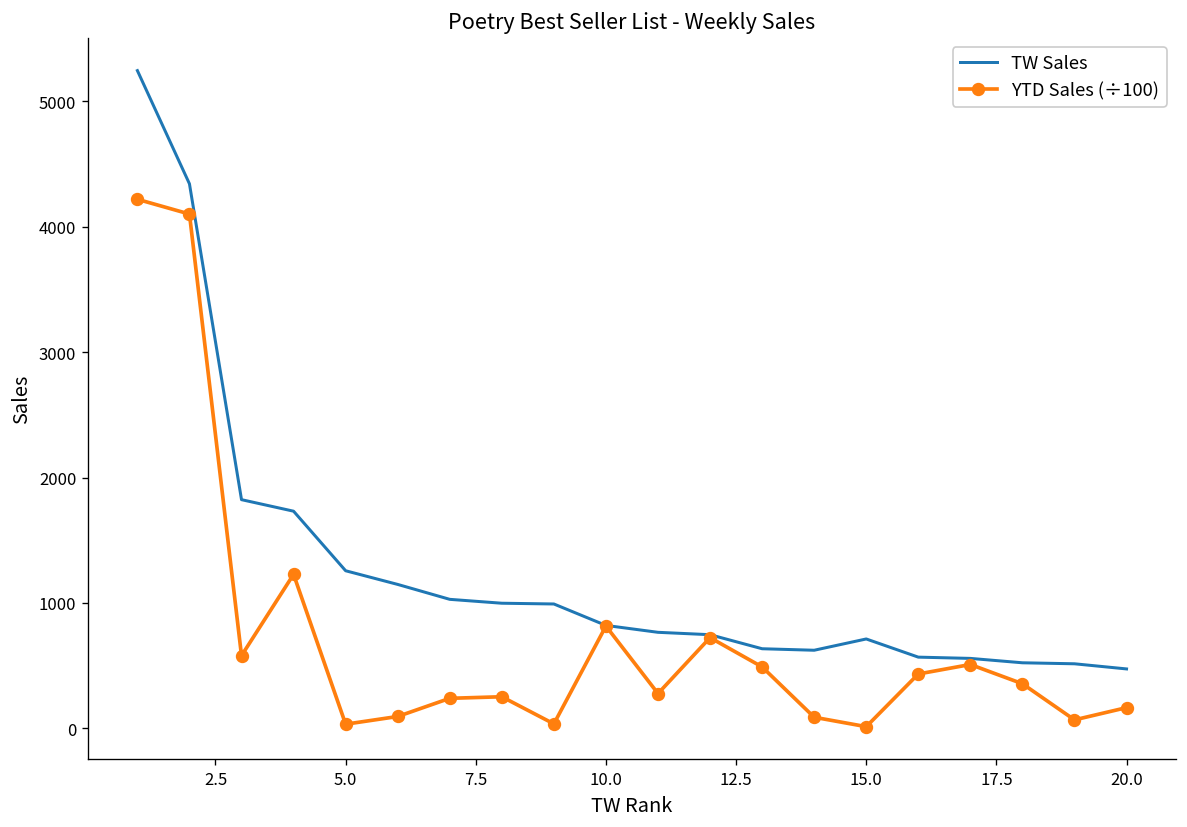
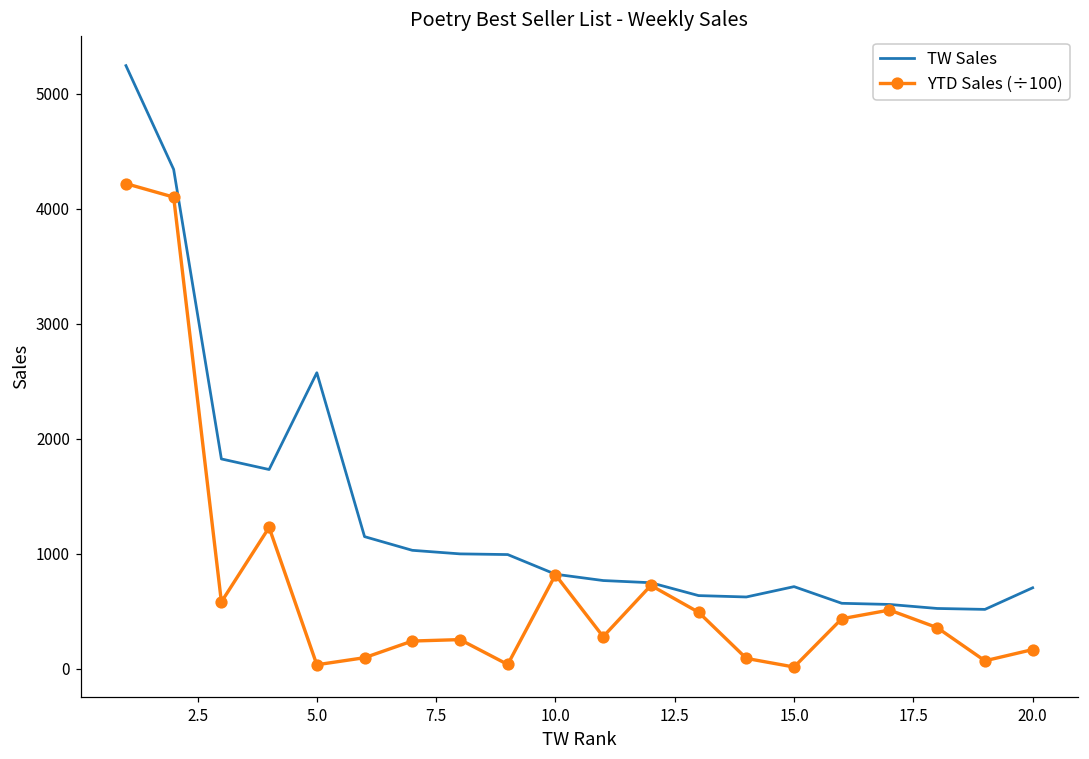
TW Sales, 5.0: 1260 -> 2570
TW Sales, 20.0: 470 -> 700
